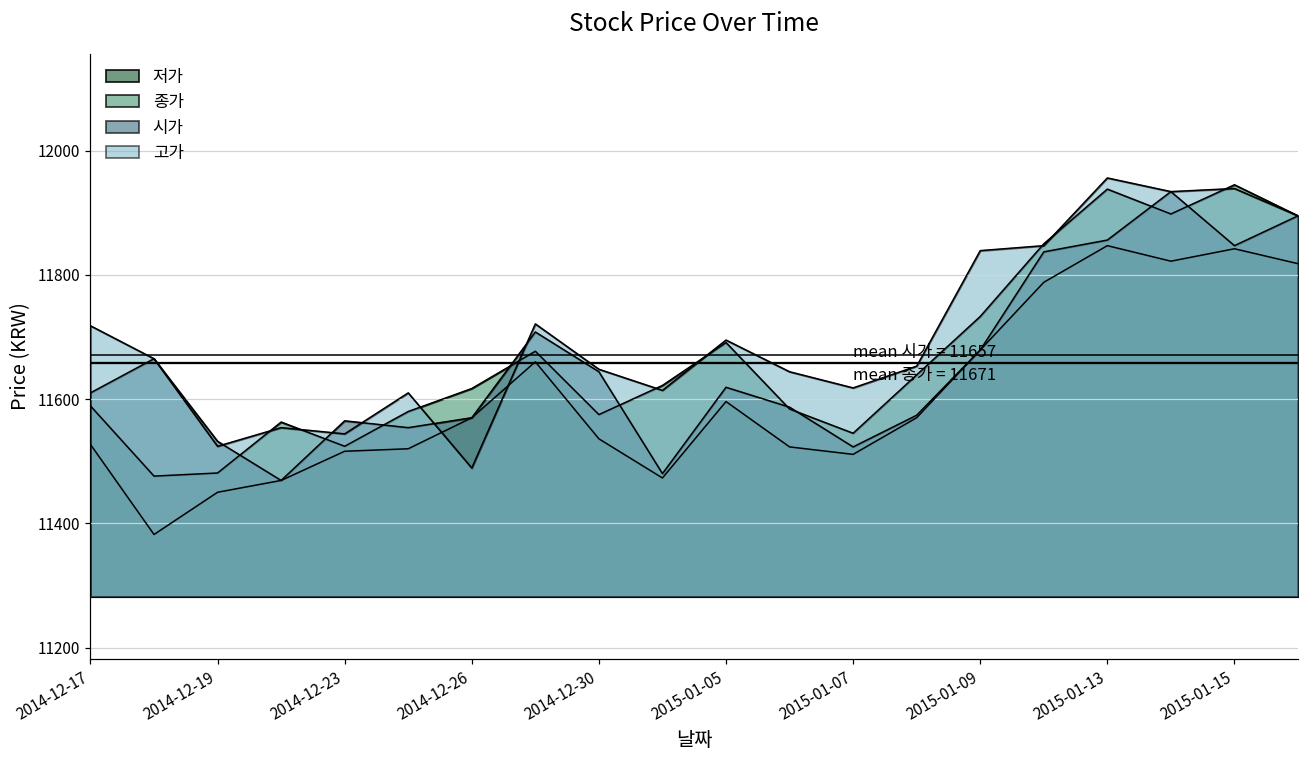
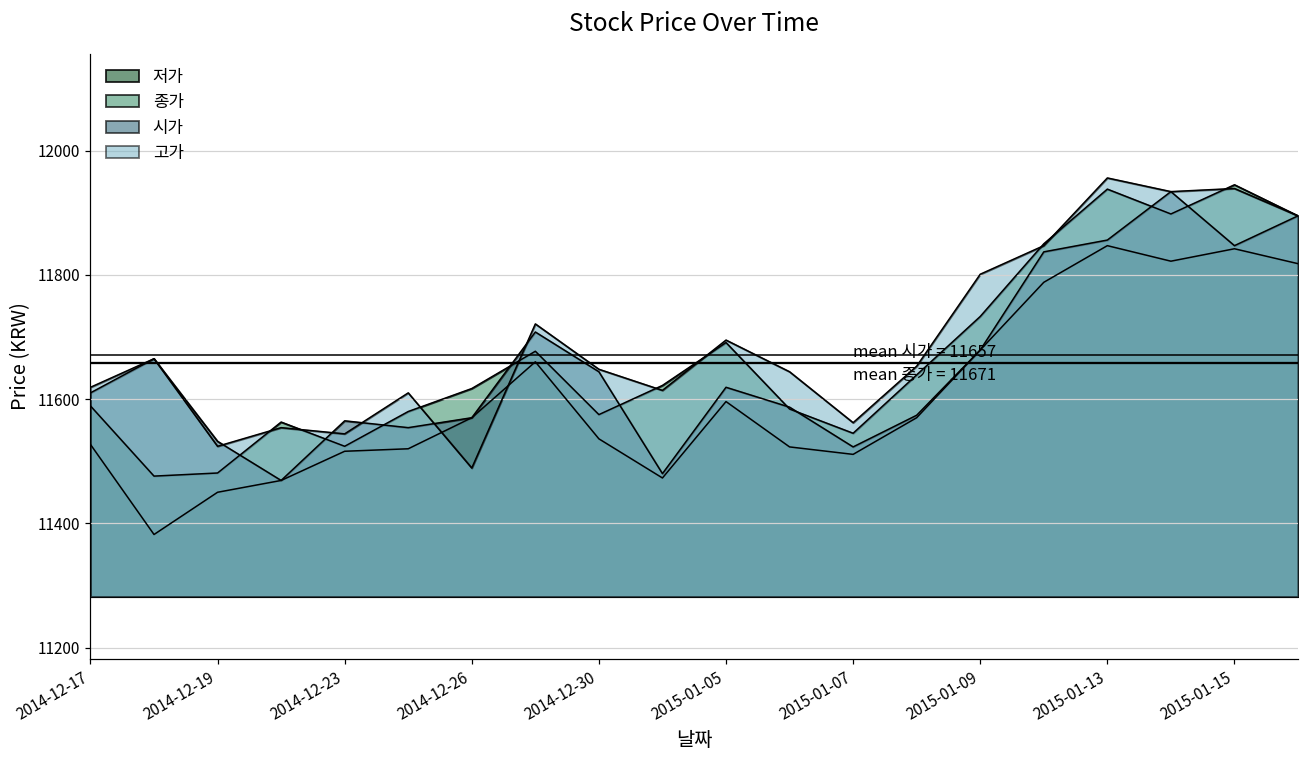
고가, 2014-12-17: 11720 -> 11620
고가, 2015-01-07: 11620 -> 11560
고가, 2015-01-09: 11840 -> 11800
